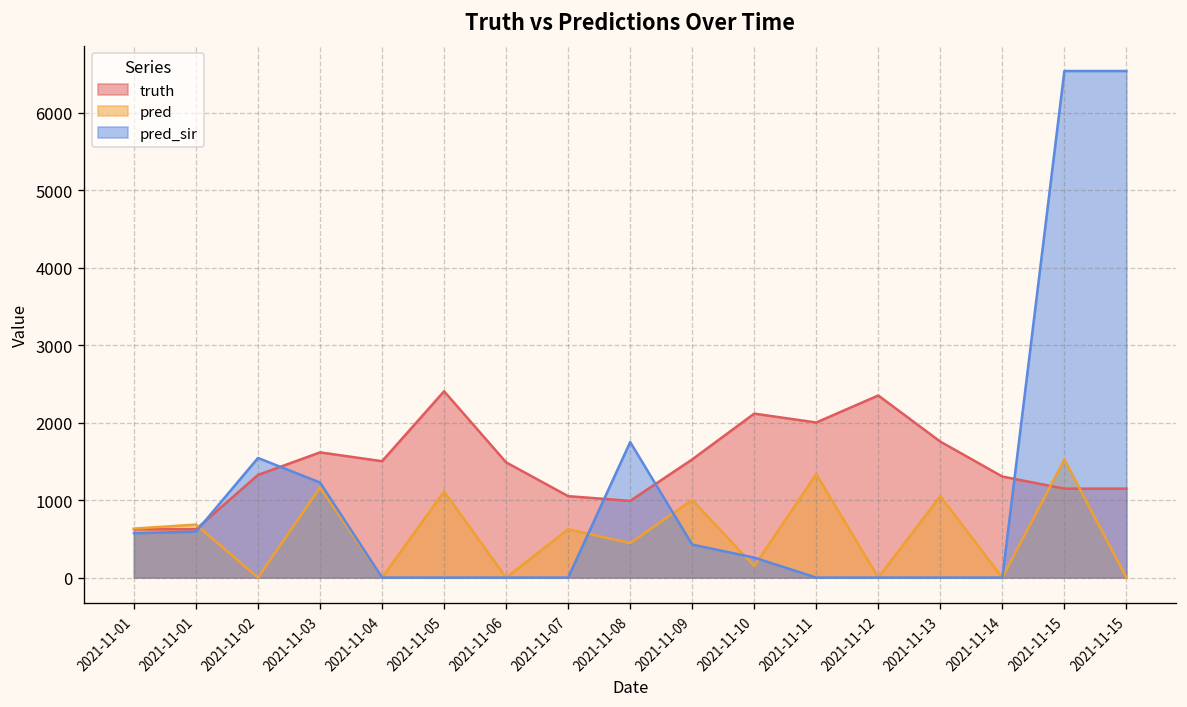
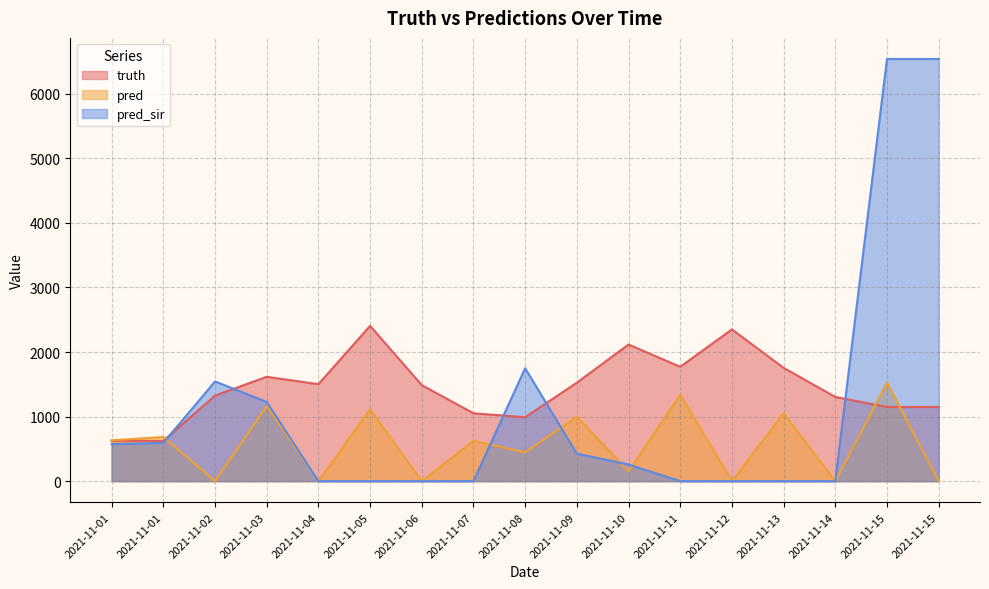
truth, 2021-11-11: 2000 -> 1800
